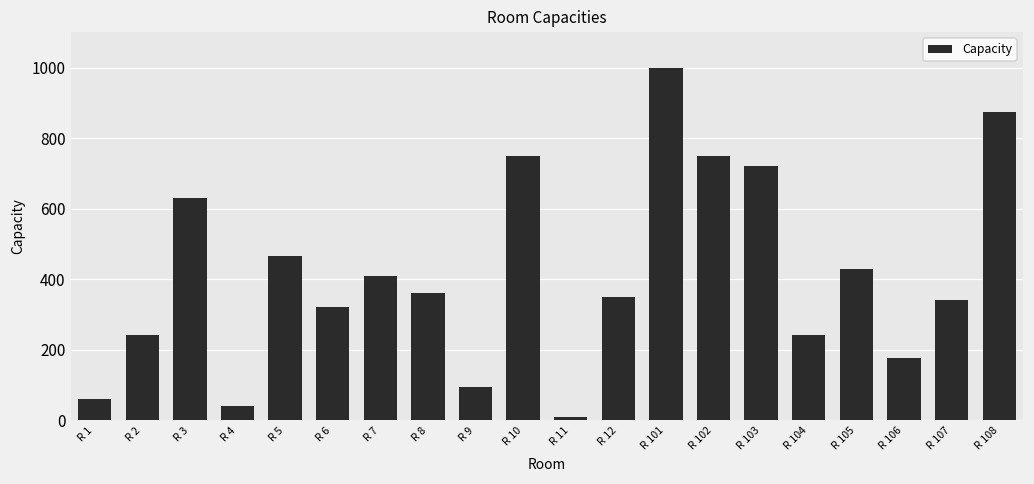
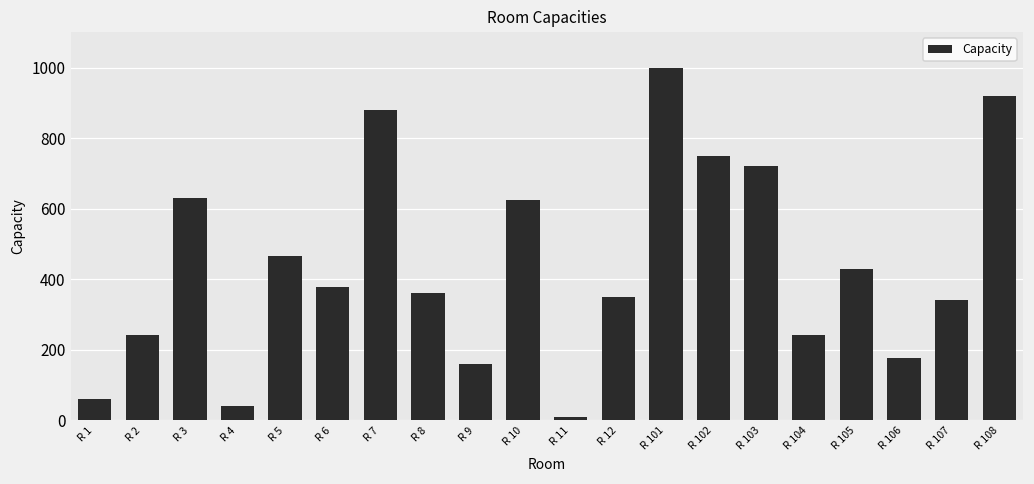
R 6: 320 -> 380
R 7: 410 -> 880
R 9: 90 -> 160
R 10: 750 -> 620
R 108: 870 -> 920
